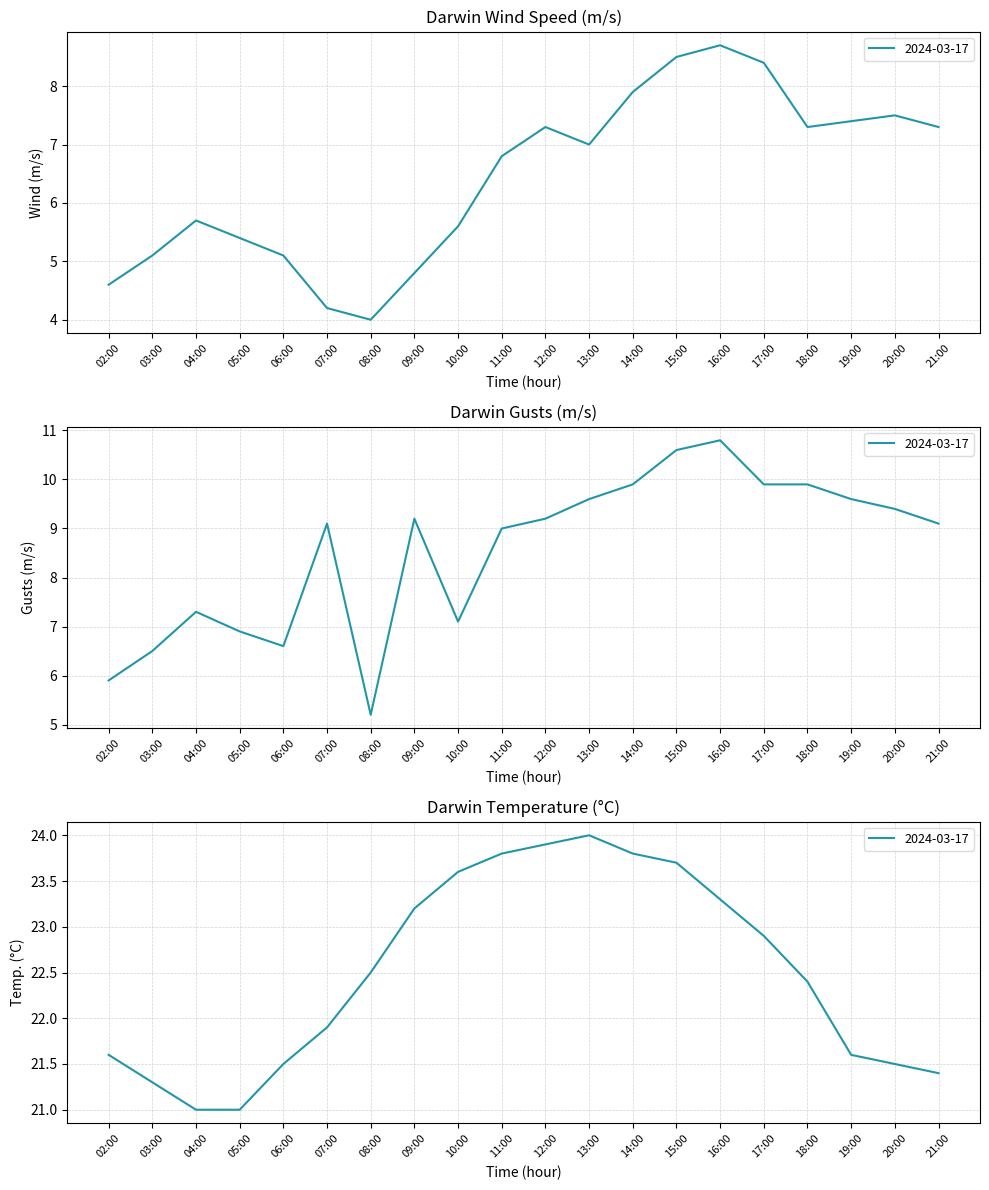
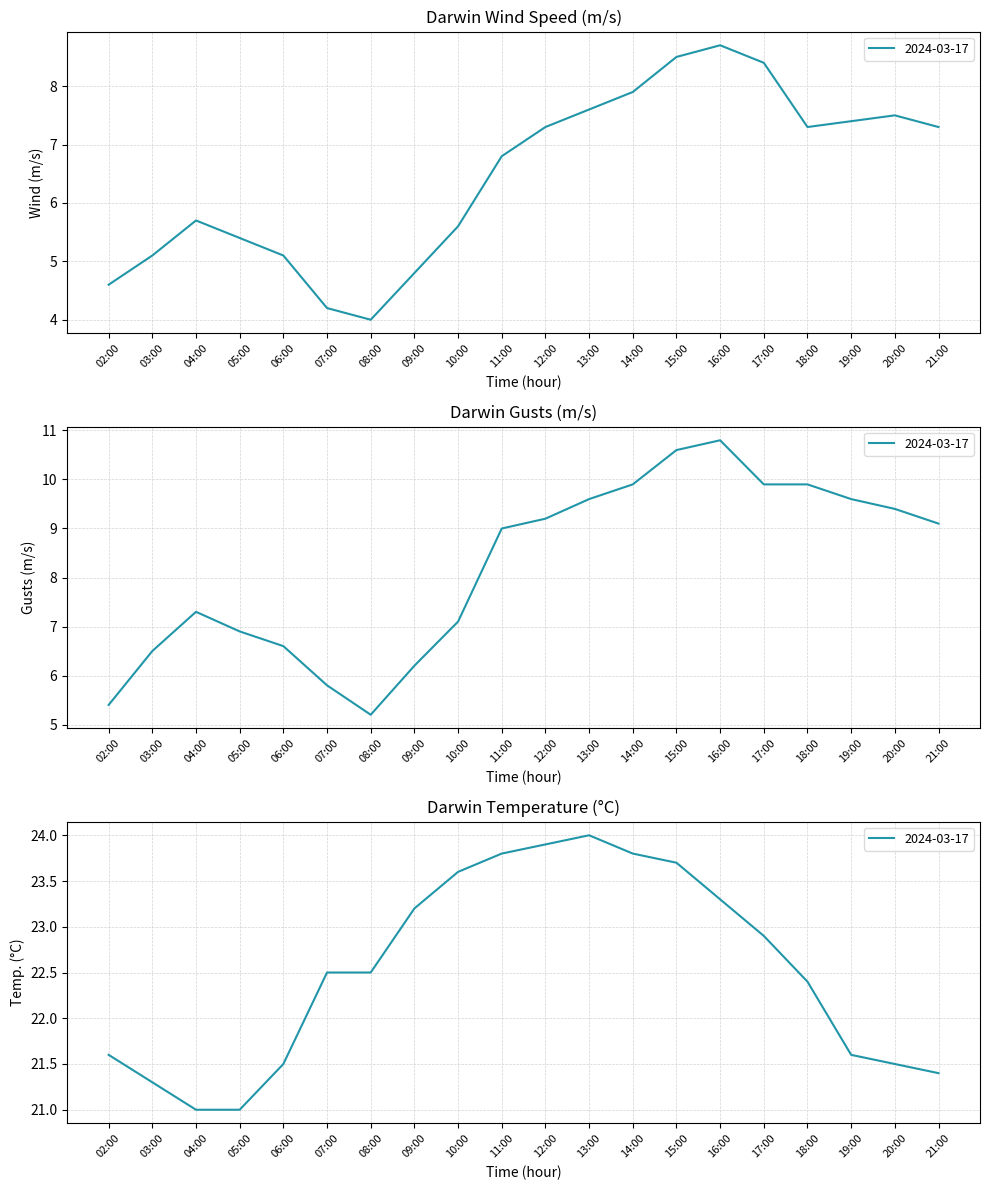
Darwin Wind Speed (m/s), 13:00: 7.0 -> 7.6
Darwin Gusts (m/s), 02:00: 5.9 -> 5.4
Darwin Gusts (m/s), 07:00: 9.1 -> 5.8
Darwin Gusts (m/s), 09:00: 9.2 -> 6.2
Darwin Temperature (°C), 07:00: 21.9 -> 22.5
